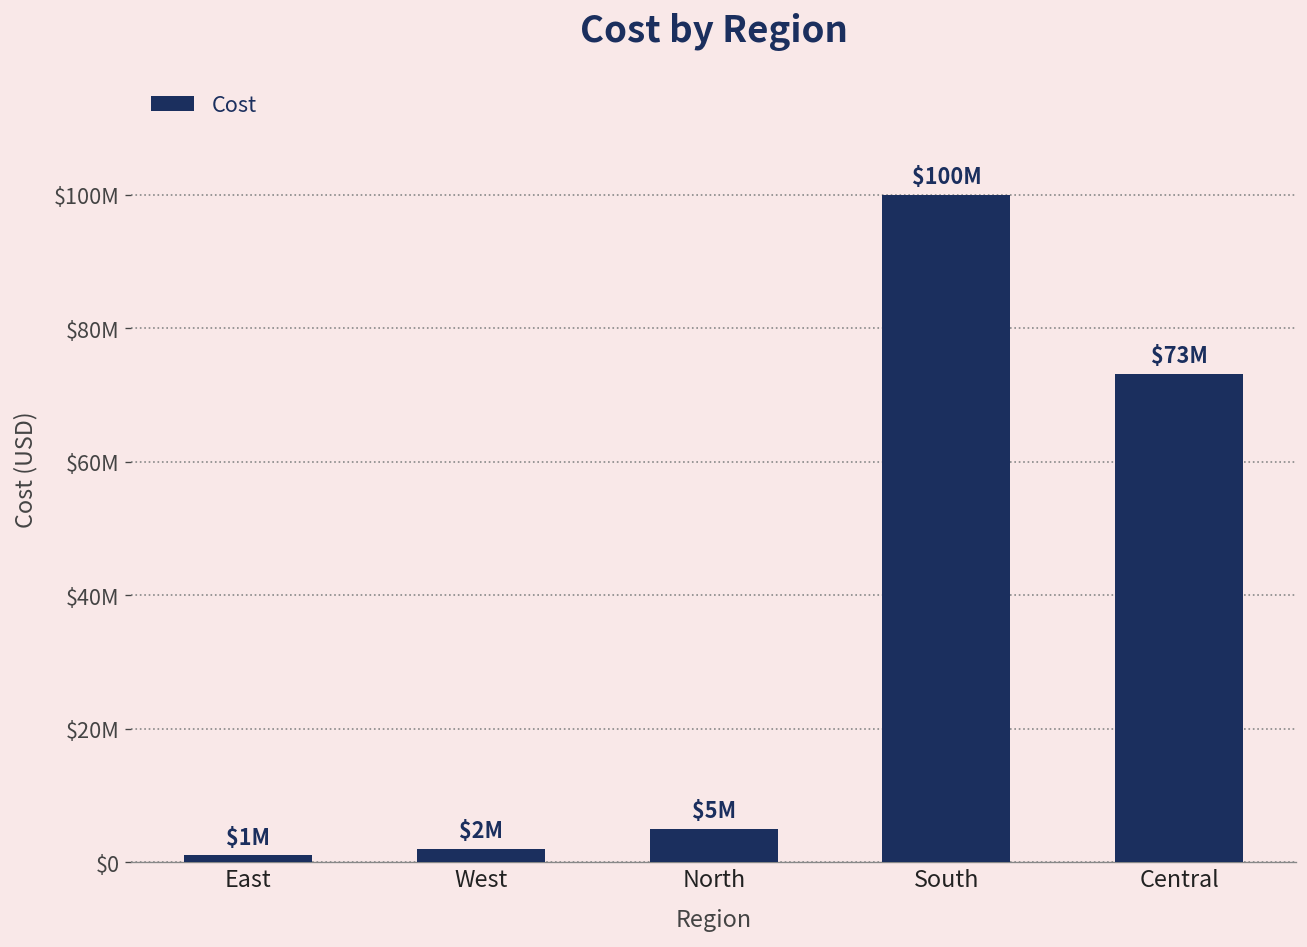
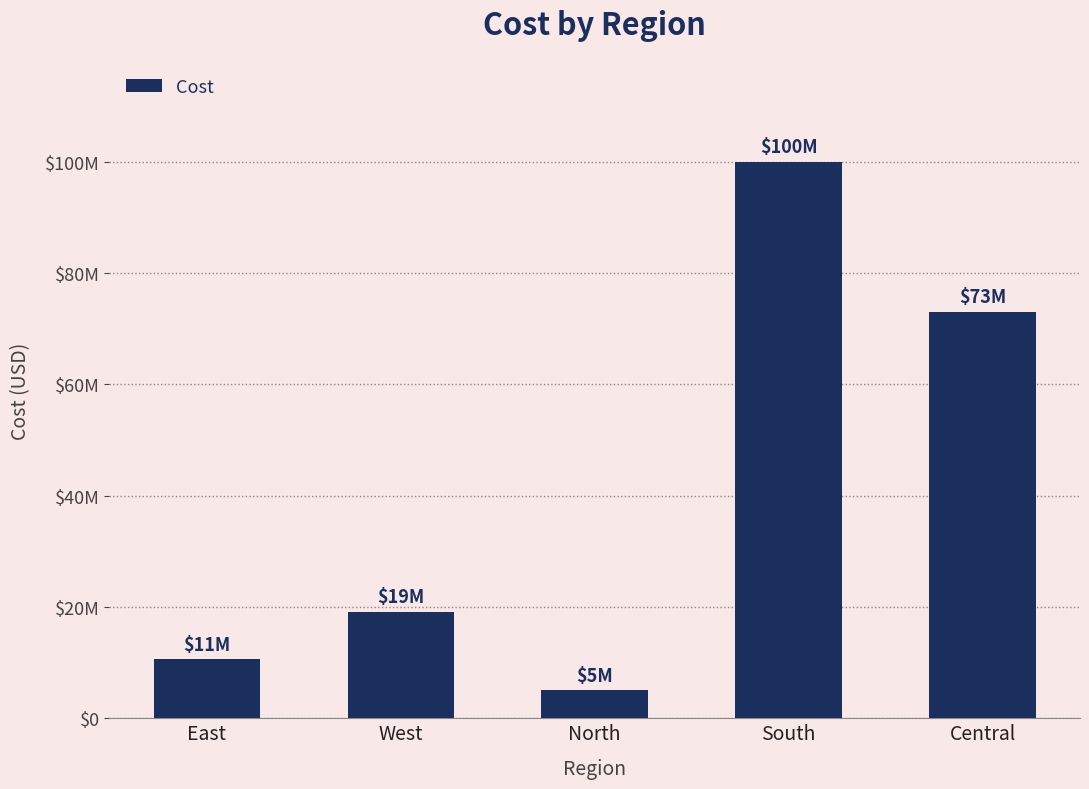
East: $1M -> $11M
West: $2M -> $19M
